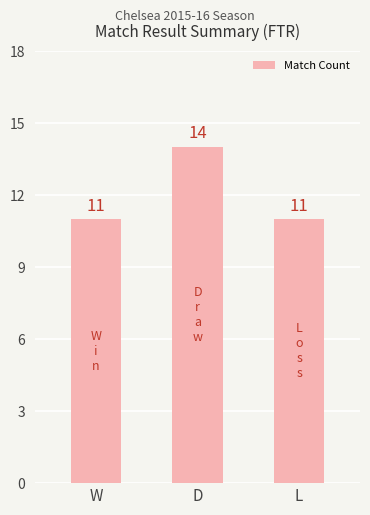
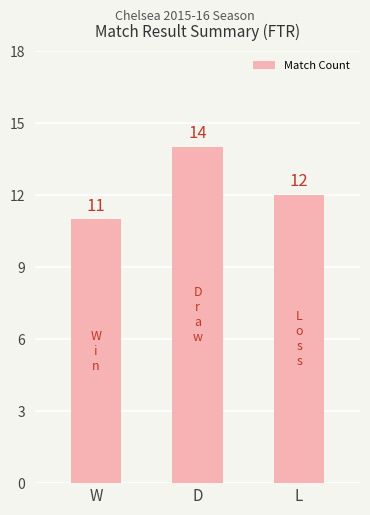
L: 11 -> 12
